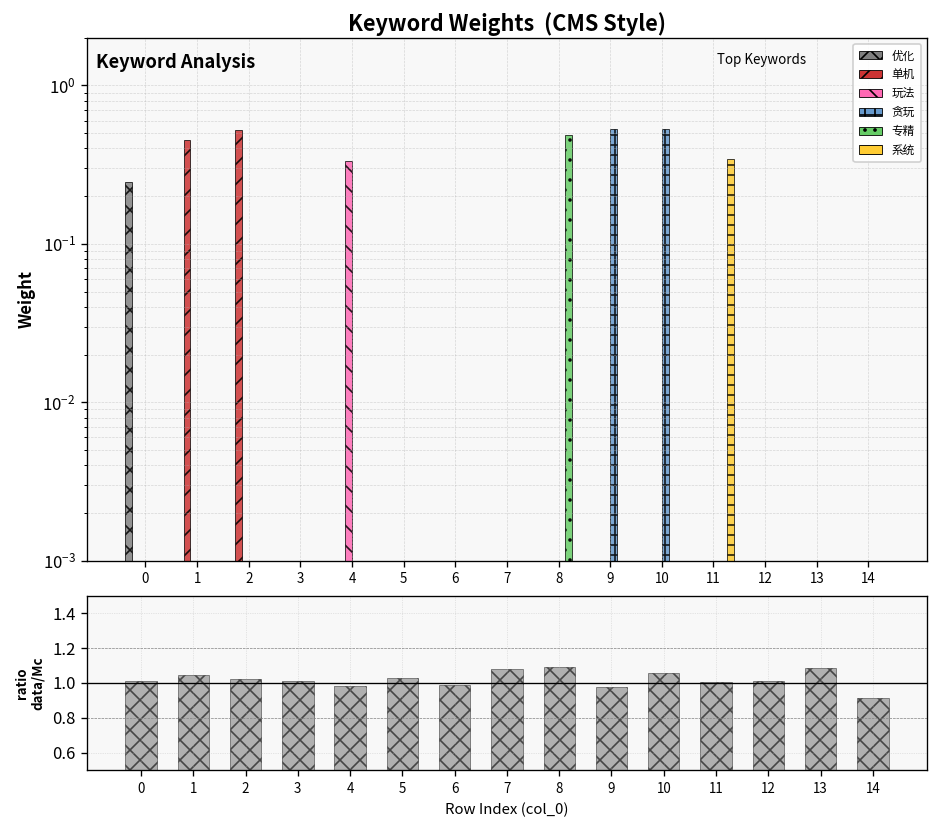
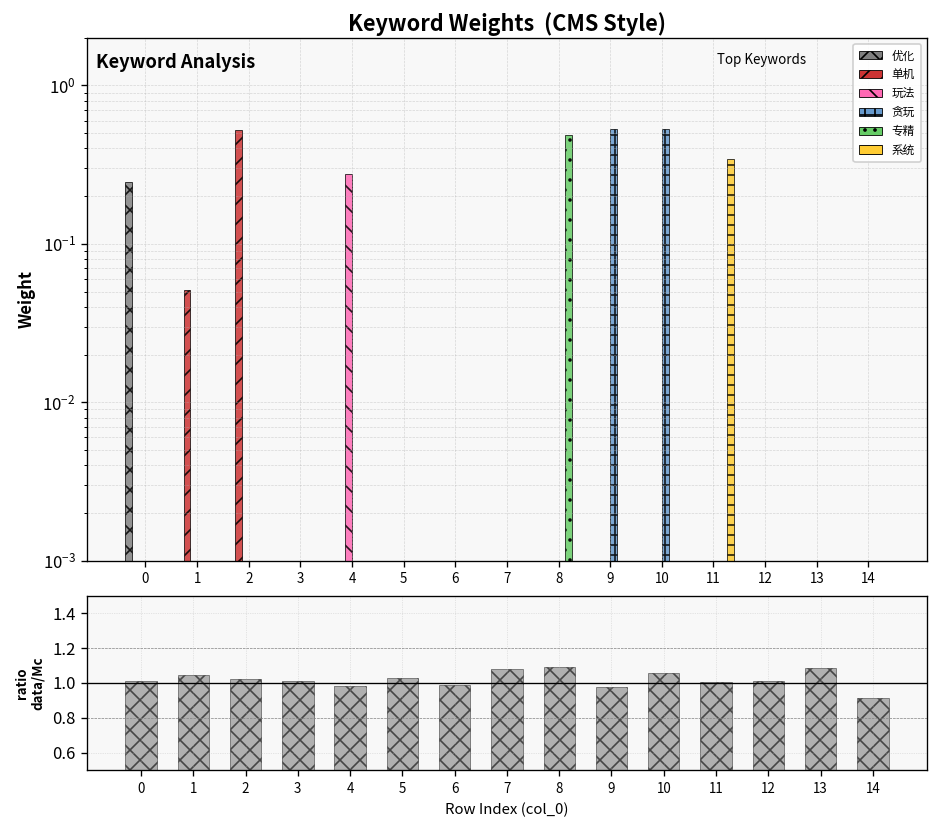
Keyword Weights (CMS Style), 单机, 1: 0.45 -> 0.051
Keyword Weights (CMS Style), 玩法, 4: 0.33 -> 0.28
